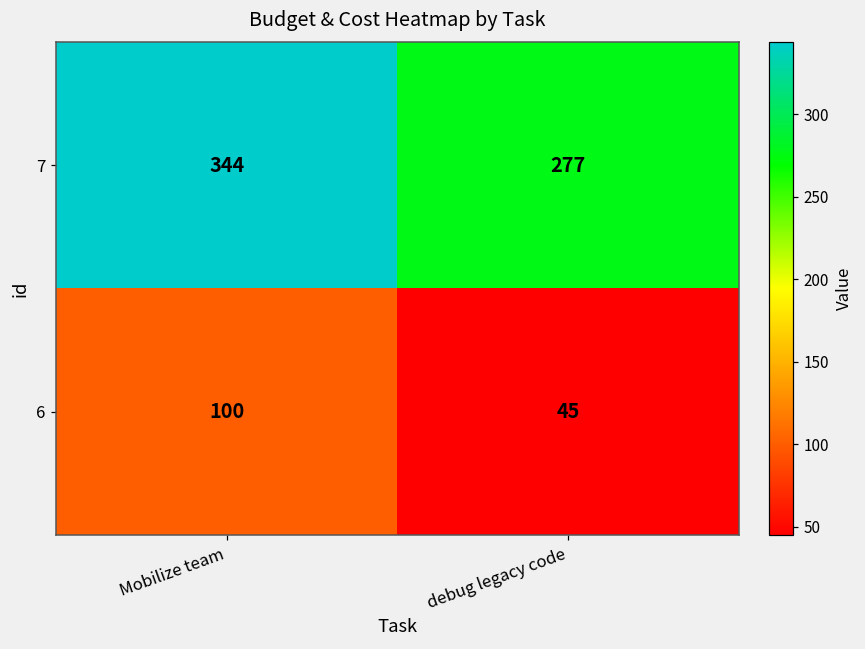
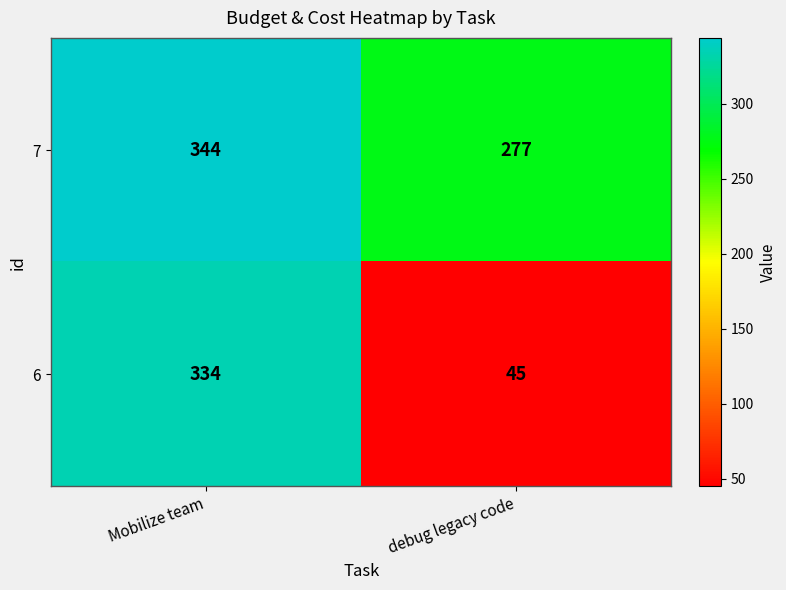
6, Mobilize team: 100 -> 334
